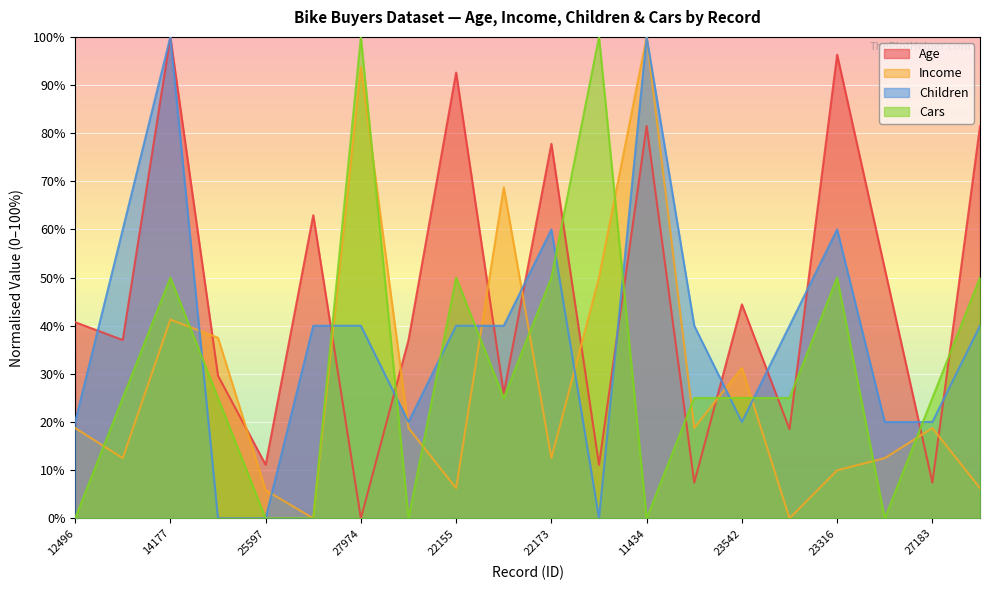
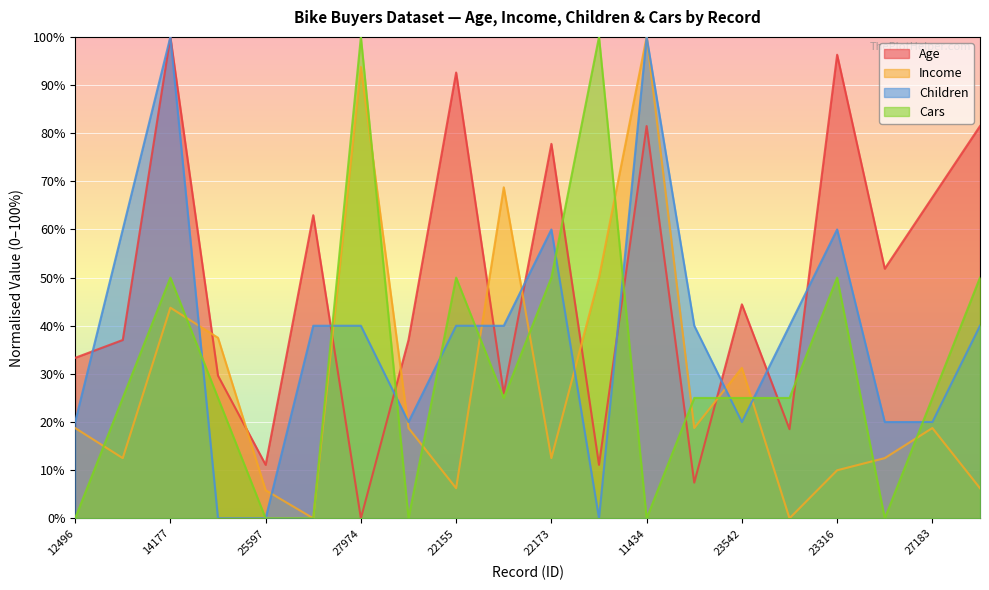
Age, 12496: 41% -> 33%
Income, 14177: 41% -> 44%
Age, 27183: 7% -> 67%
